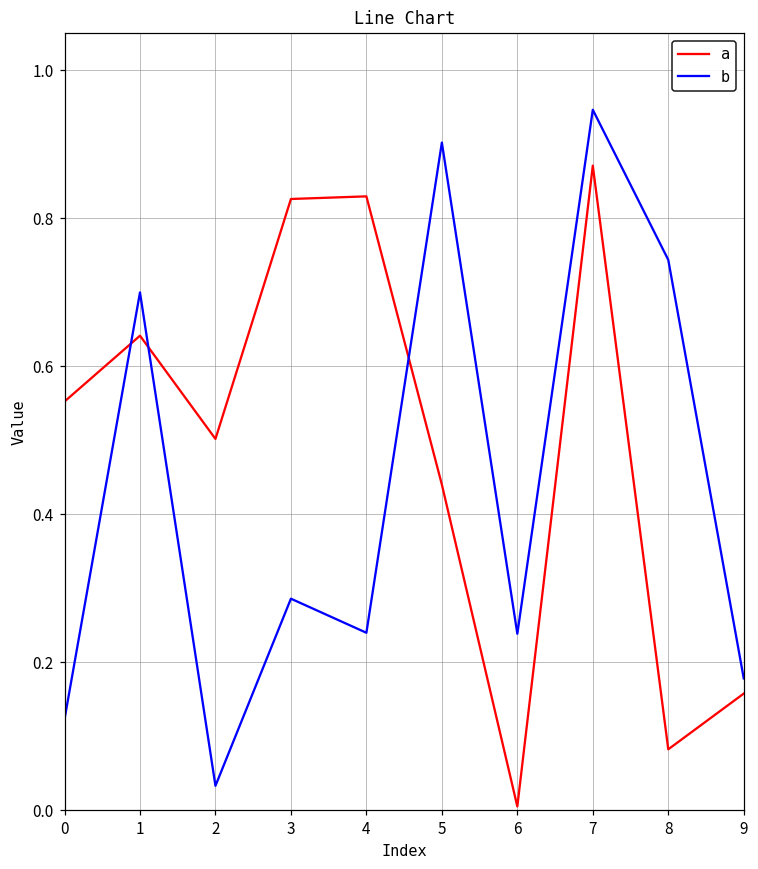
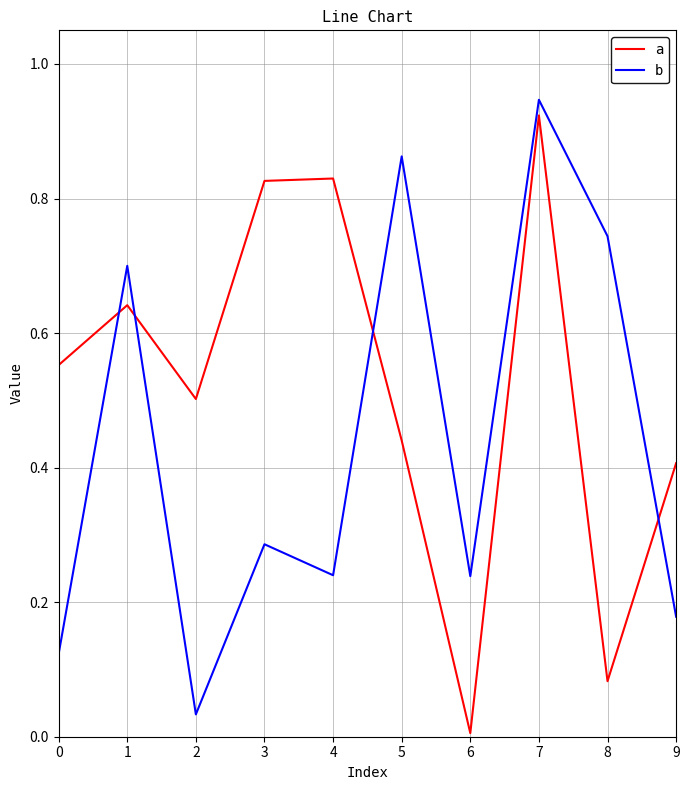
b, 5: 0.90 -> 0.86
a, 7: 0.87 -> 0.92
a, 9: 0.16 -> 0.41
